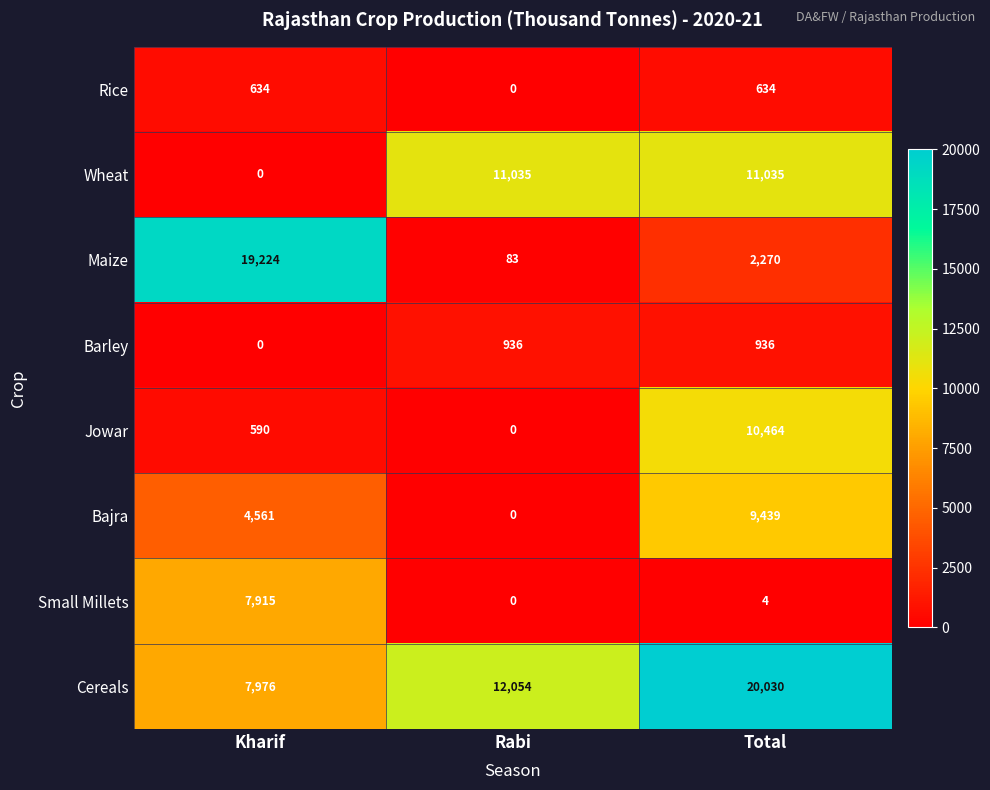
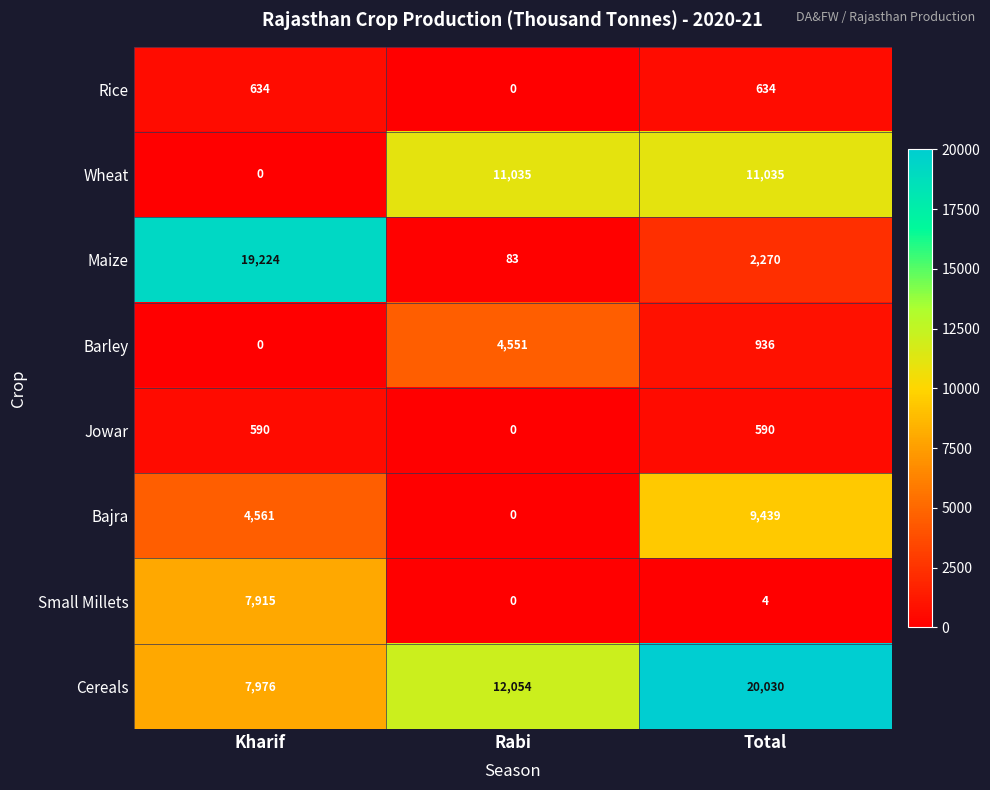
Barley, Rabi: 936 -> 4,551
Jowar, Total: 10,464 -> 590
